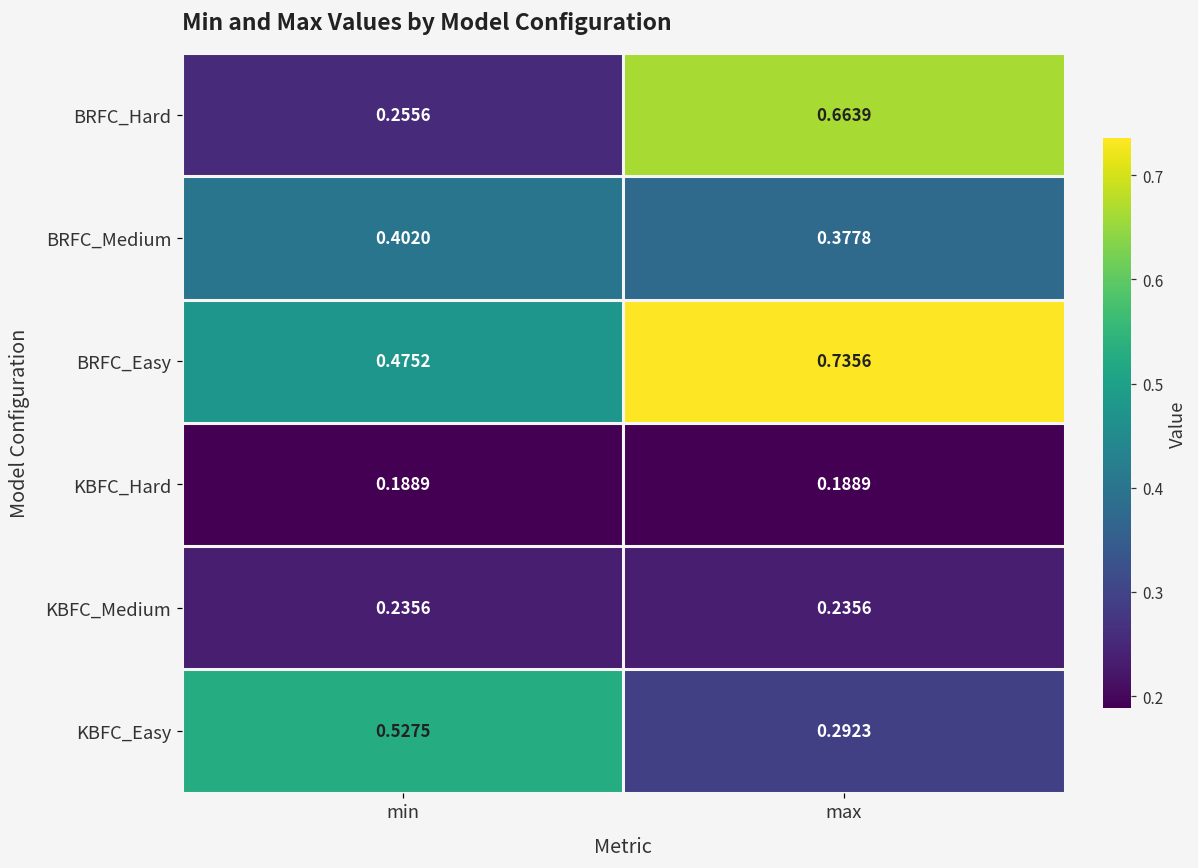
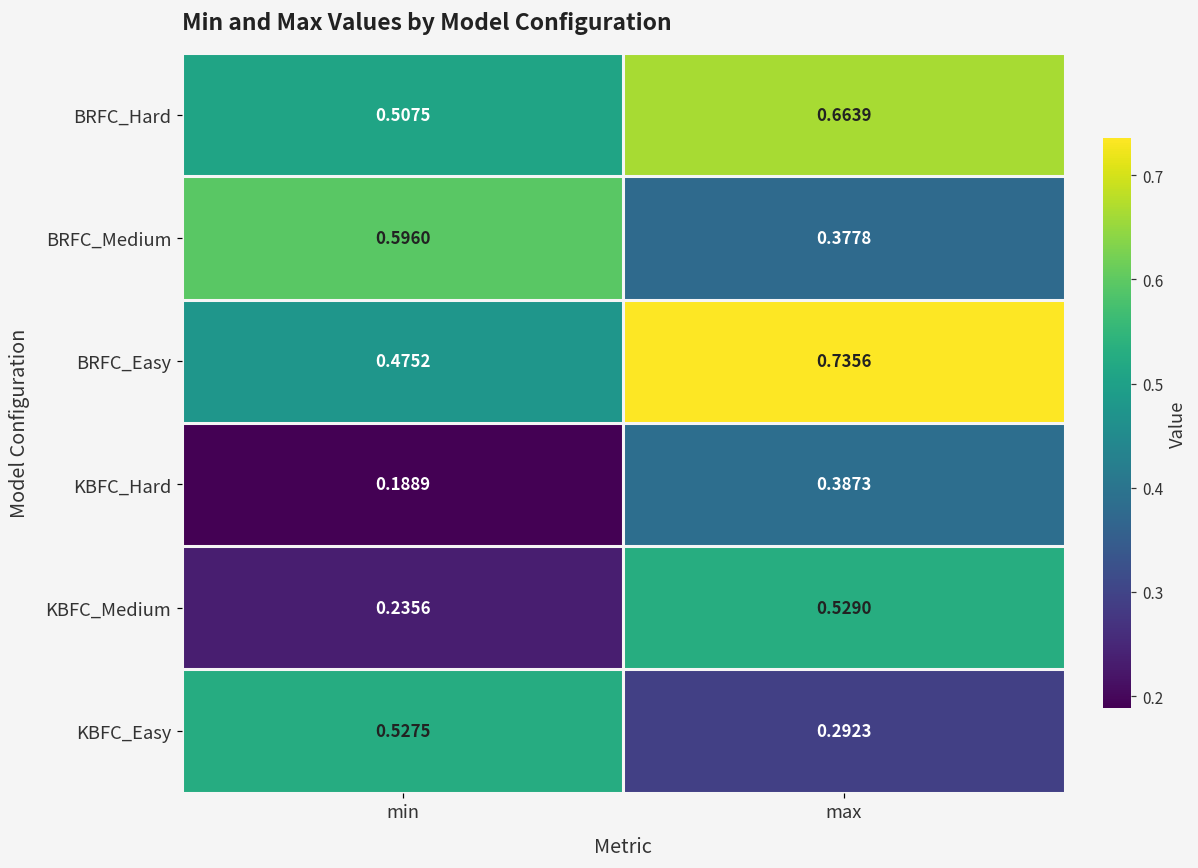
BRFC_Hard, min: 0.2556 -> 0.5075
BRFC_Medium, min: 0.4020 -> 0.5960
KBFC_Hard, max: 0.1889 -> 0.3873
KBFC_Medium, max: 0.2356 -> 0.5290
